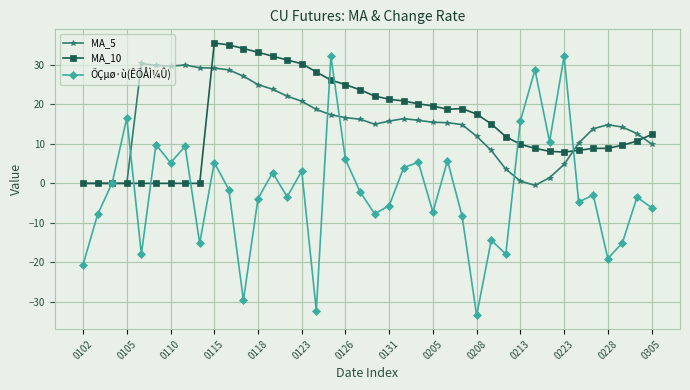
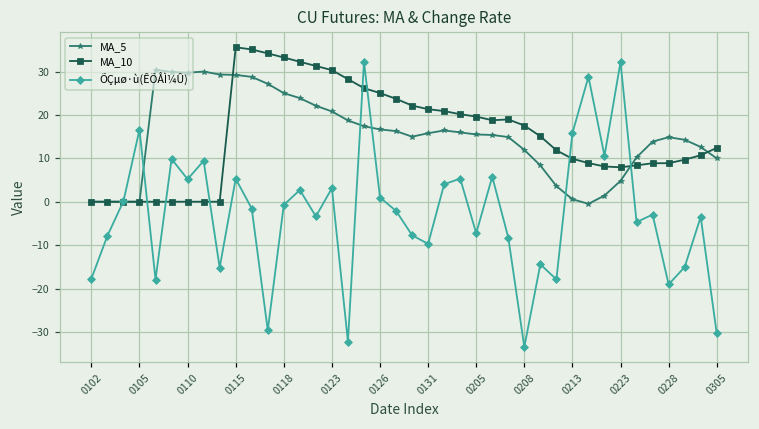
ÕÇµø·ù(ÊÕÅÌ¼Û), 0102: -21 -> -18
ÕÇµø·ù(ÊÕÅÌ¼Û), 0118: -4 -> -1
ÕÇµø·ù(ÊÕÅÌ¼Û), 0126: 6 -> 1
ÕÇµø·ù(ÊÕÅÌ¼Û), 0131: -6 -> -10
ÕÇµø·ù(ÊÕÅÌ¼Û), 0305: -6 -> -30
